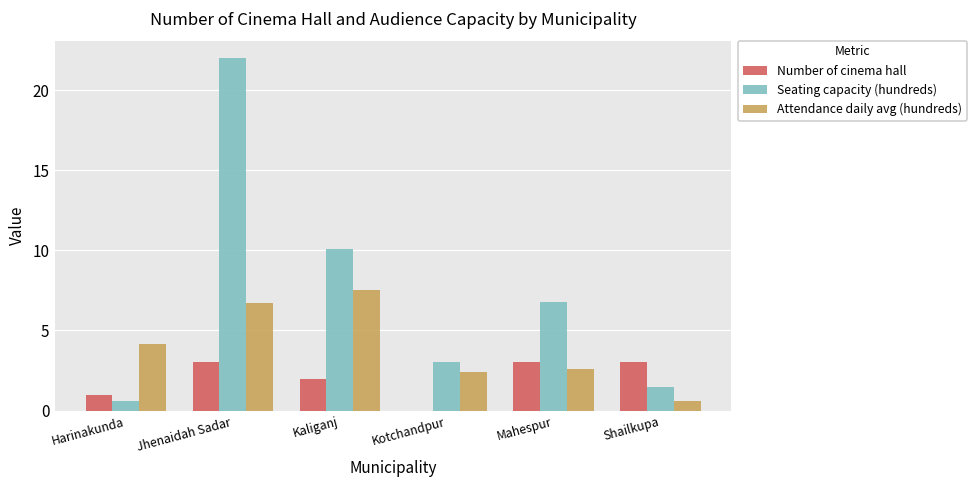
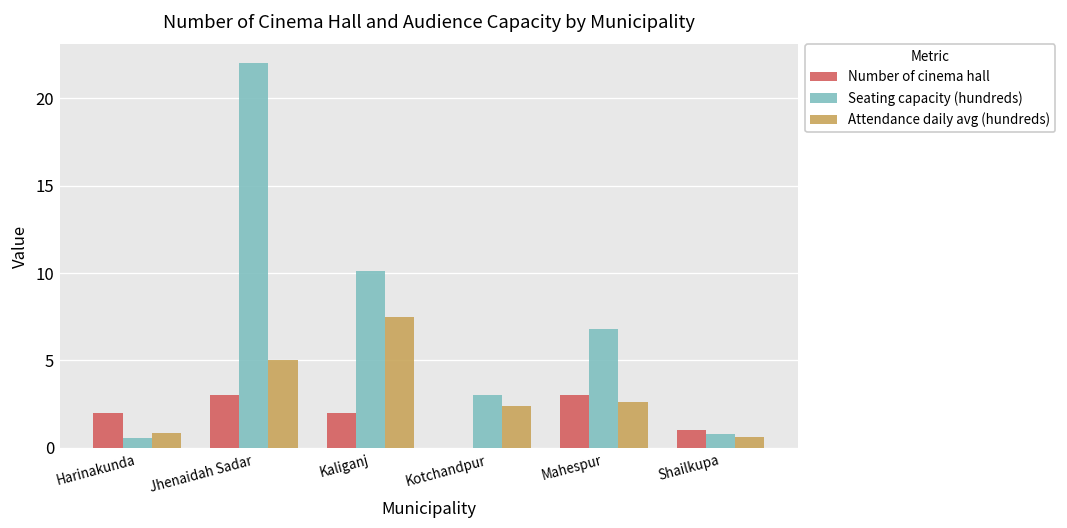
Number of cinema hall, Harinakunda: 1 -> 2
Attendance daily avg (hundreds), Harinakunda: 4.2 -> 0.9
Attendance daily avg (hundreds), Jhenaidah Sadar: 6.7 -> 5.0
Number of cinema hall, Shailkupa: 3 -> 1
Seating capacity (hundreds), Shailkupa: 1.5 -> 0.8
